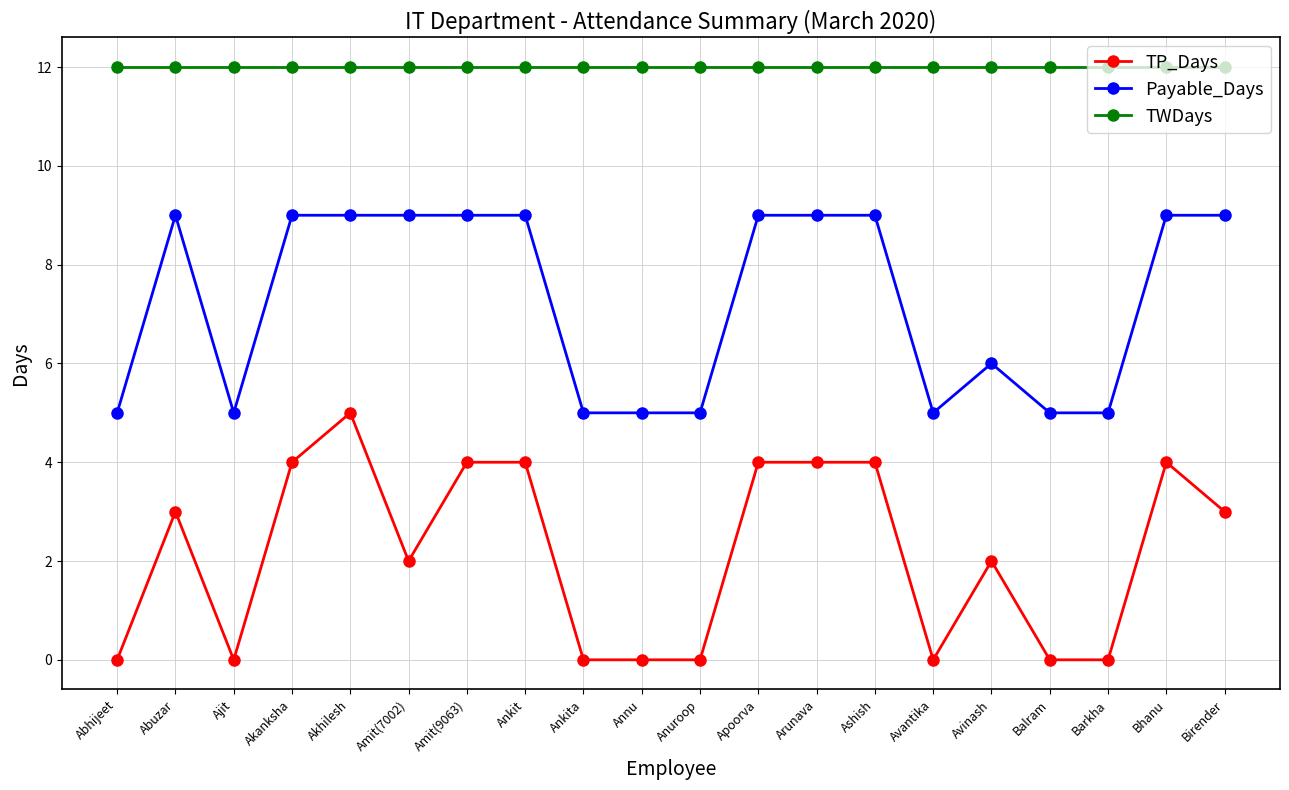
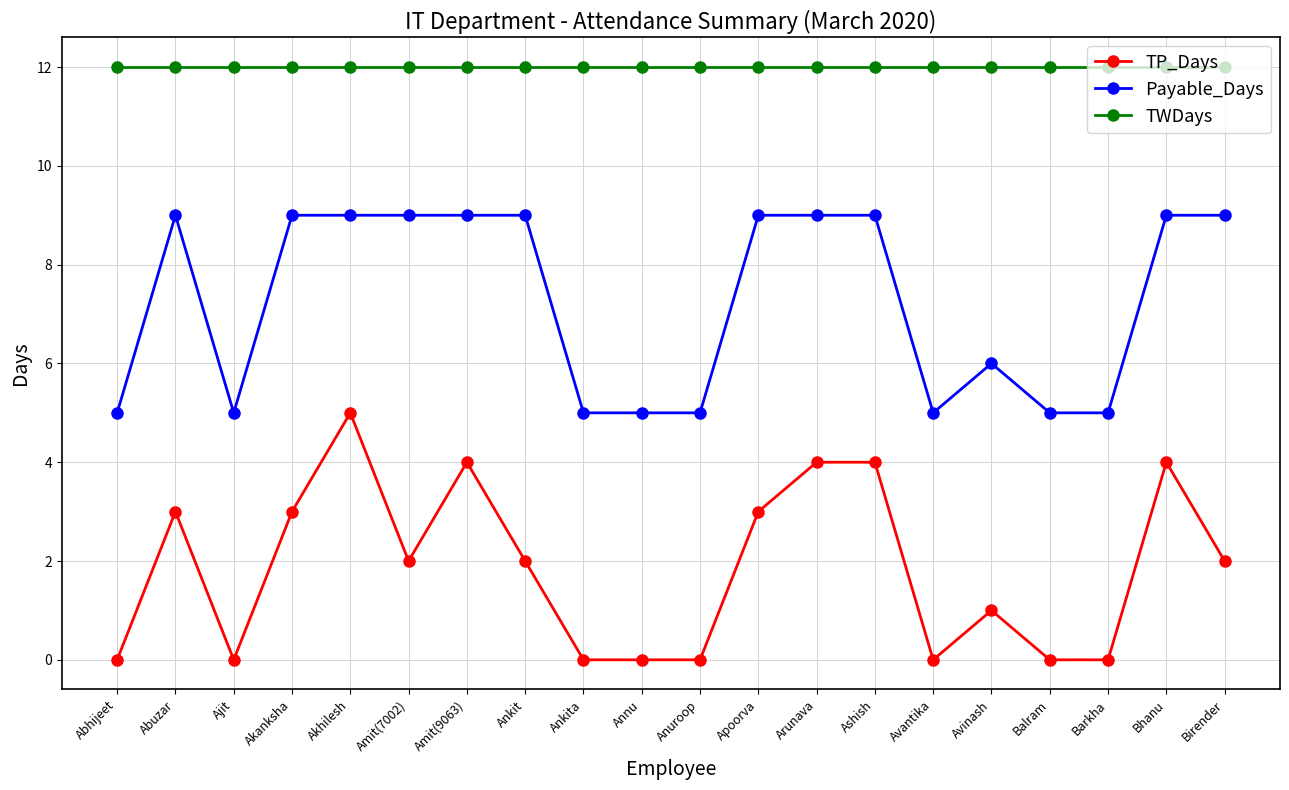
TP_Days, Akanksha: 4 -> 3
TP_Days, Ankit: 4 -> 2
TP_Days, Apoorva: 4 -> 3
TP_Days, Avinash: 2 -> 1
TP_Days, Birender: 3 -> 2
